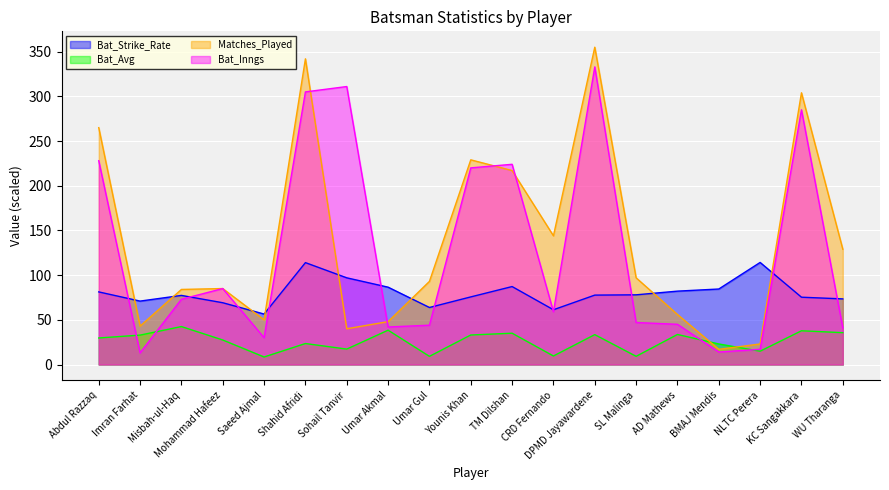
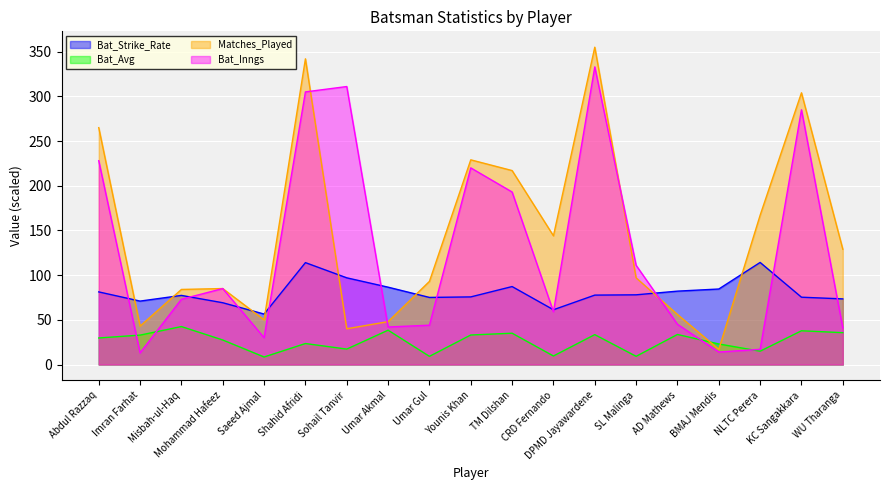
Bat_Strike_Rate, Umar Gul: 60 -> 80
Bat_Inngs, TM Dilshan: 220 -> 190
Bat_Inngs, SL Malinga: 50 -> 110
Matches_Played, NLTC Perera: 20 -> 170
